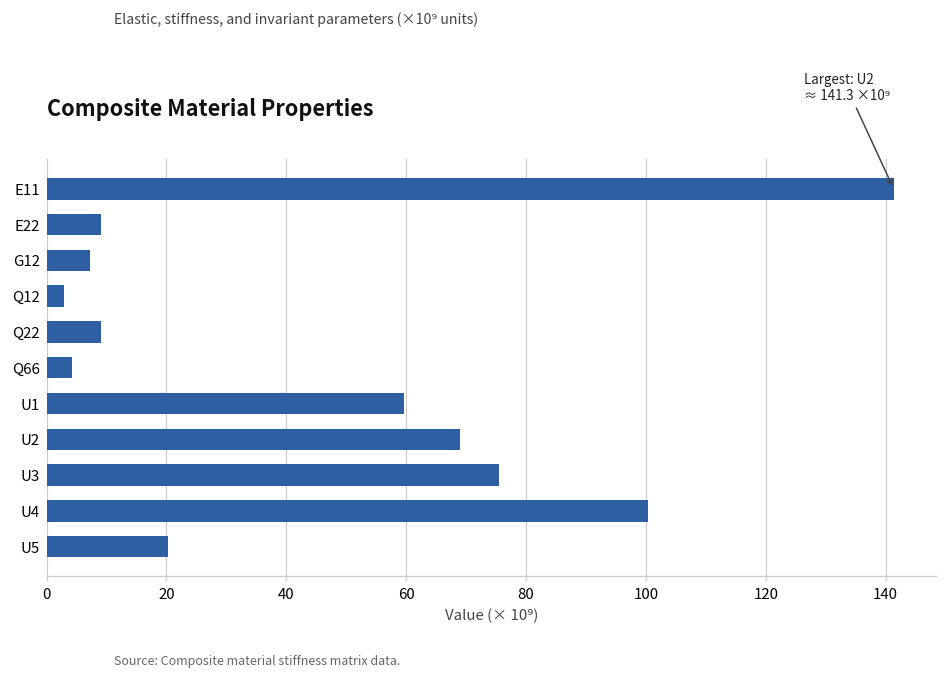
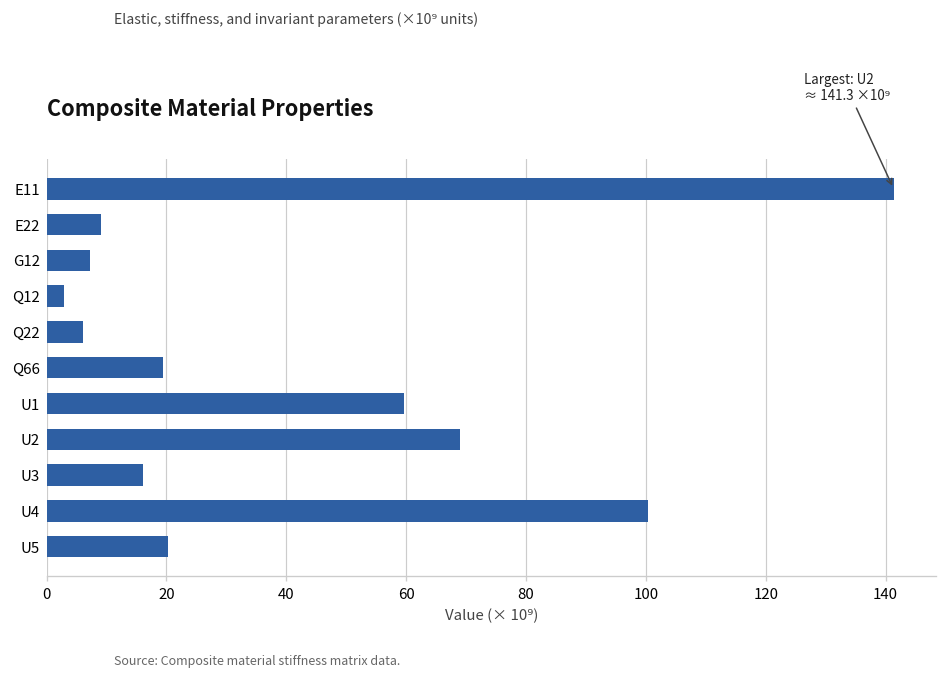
Q22: 9 -> 6
Q66: 4 -> 20
U3: 75 -> 16
